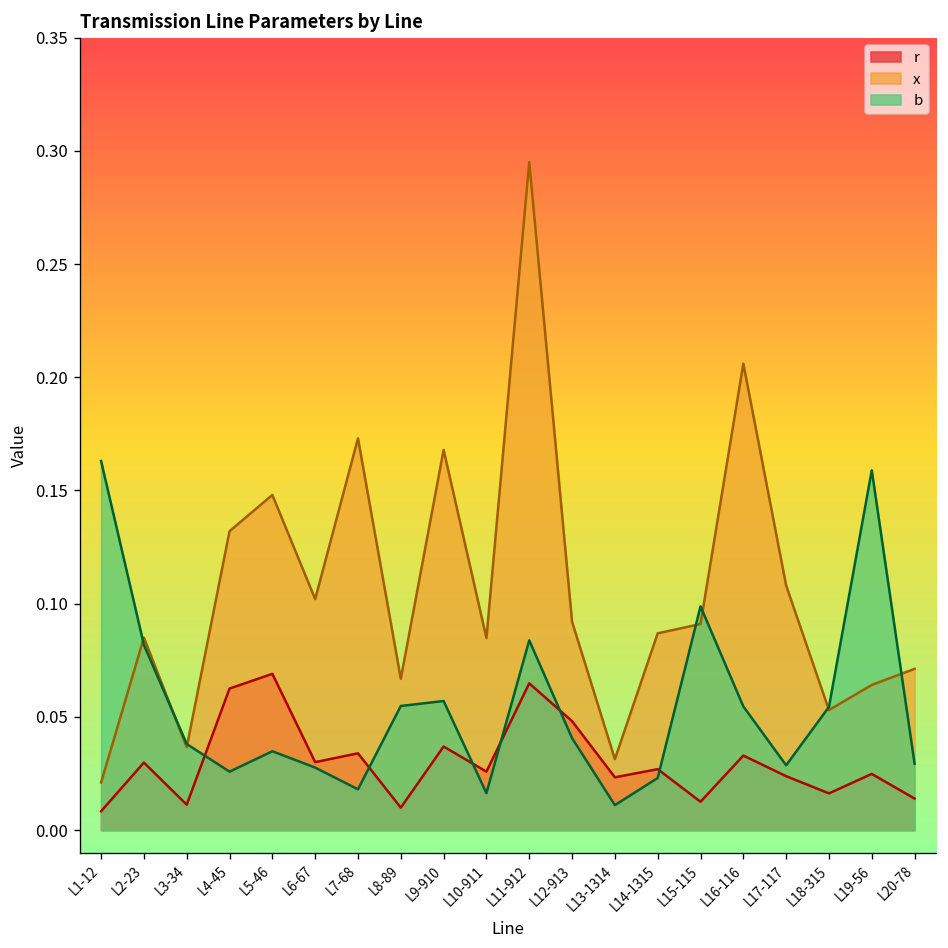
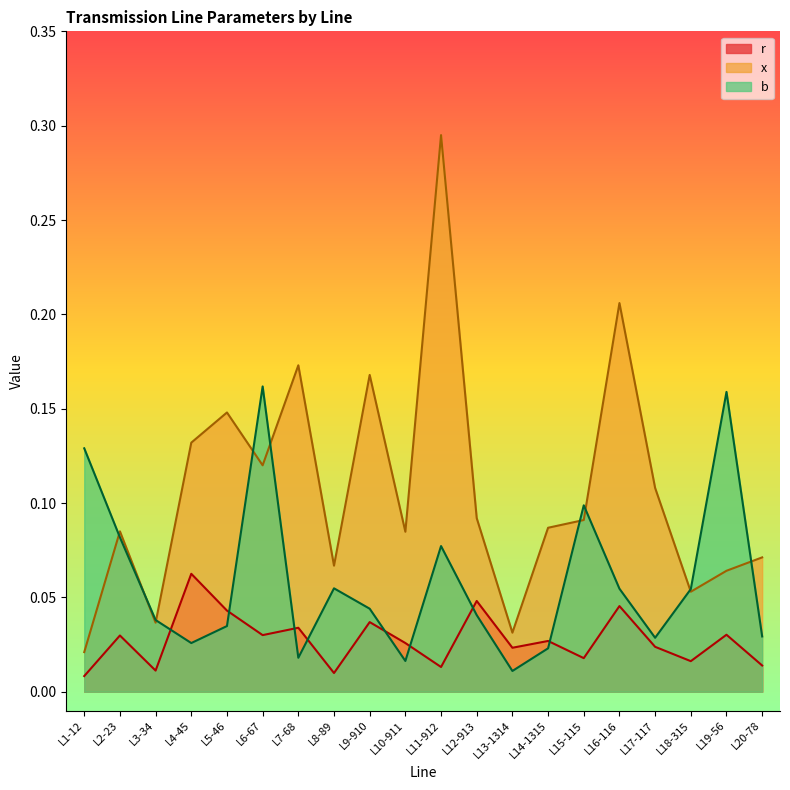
b, L1-12: 0.163 -> 0.129
r, L5-46: 0.069 -> 0.043
x, L6-67: 0.102 -> 0.120
b, L6-67: 0.028 -> 0.162
b, L9-910: 0.057 -> 0.044
r, L11-912: 0.065 -> 0.013
b, L11-912: 0.084 -> 0.077
r, L15-115: 0.013 -> 0.018
r, L16-116: 0.033 -> 0.045
r, L19-56: 0.025 -> 0.030
